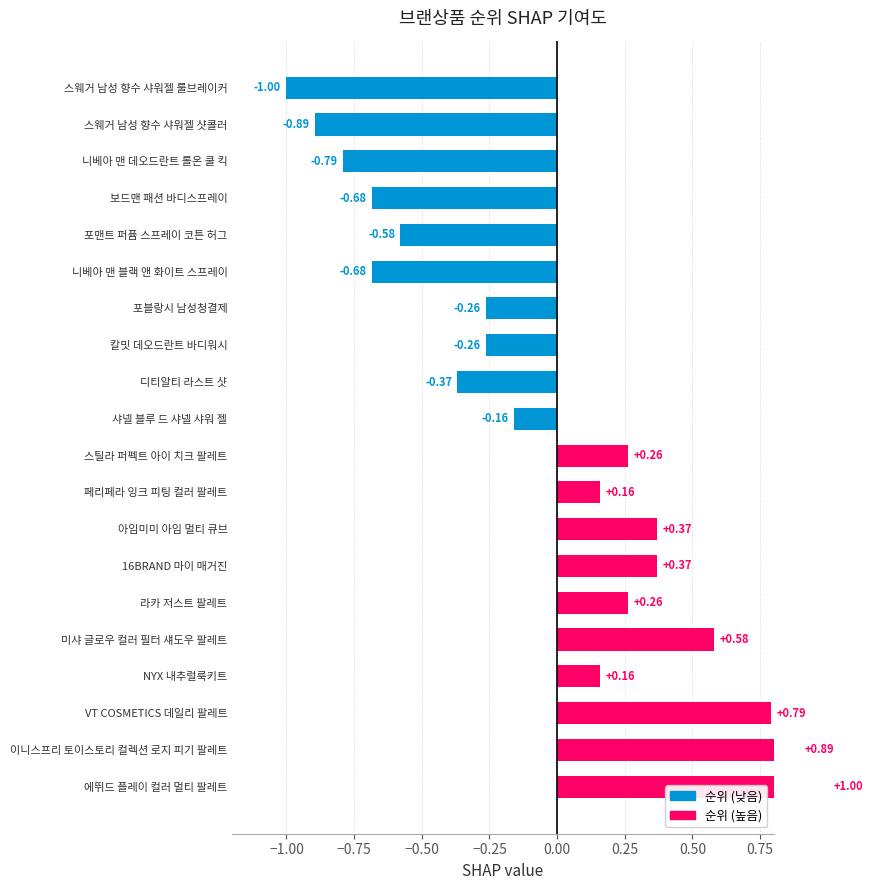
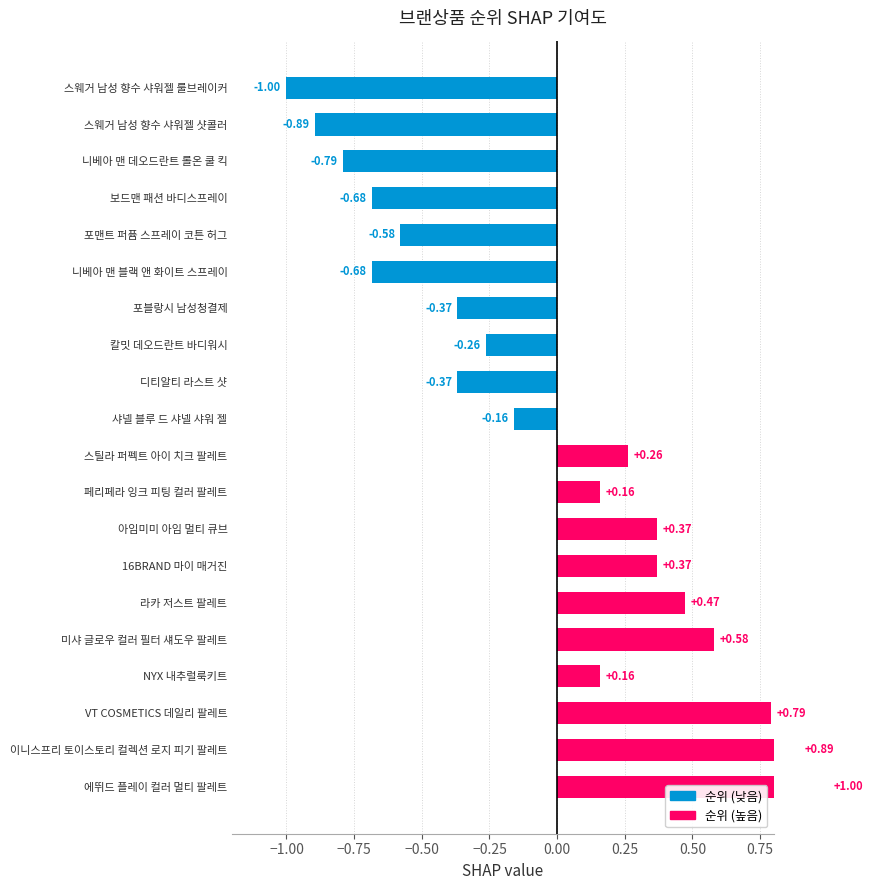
포블랑시 남성청결제: -0.26 -> -0.37
라카 저스트 팔레트: +0.26 -> +0.47
